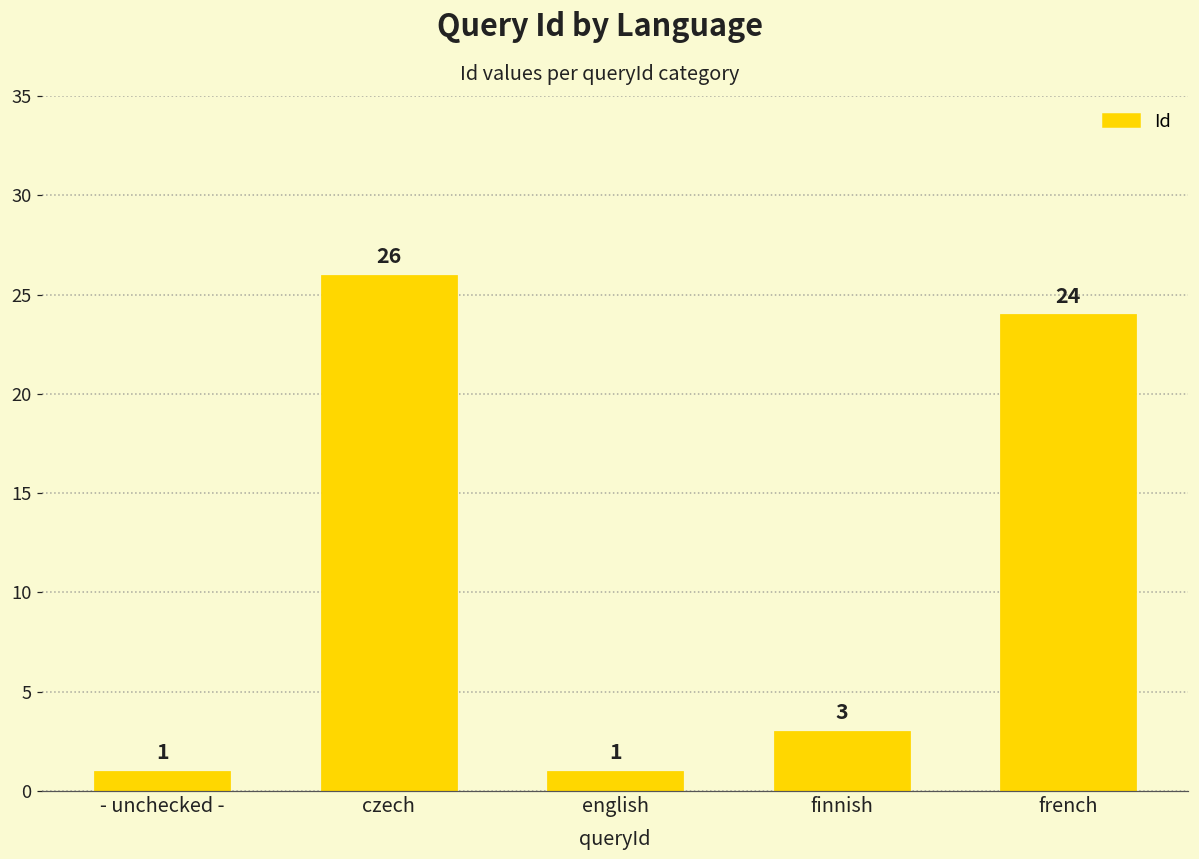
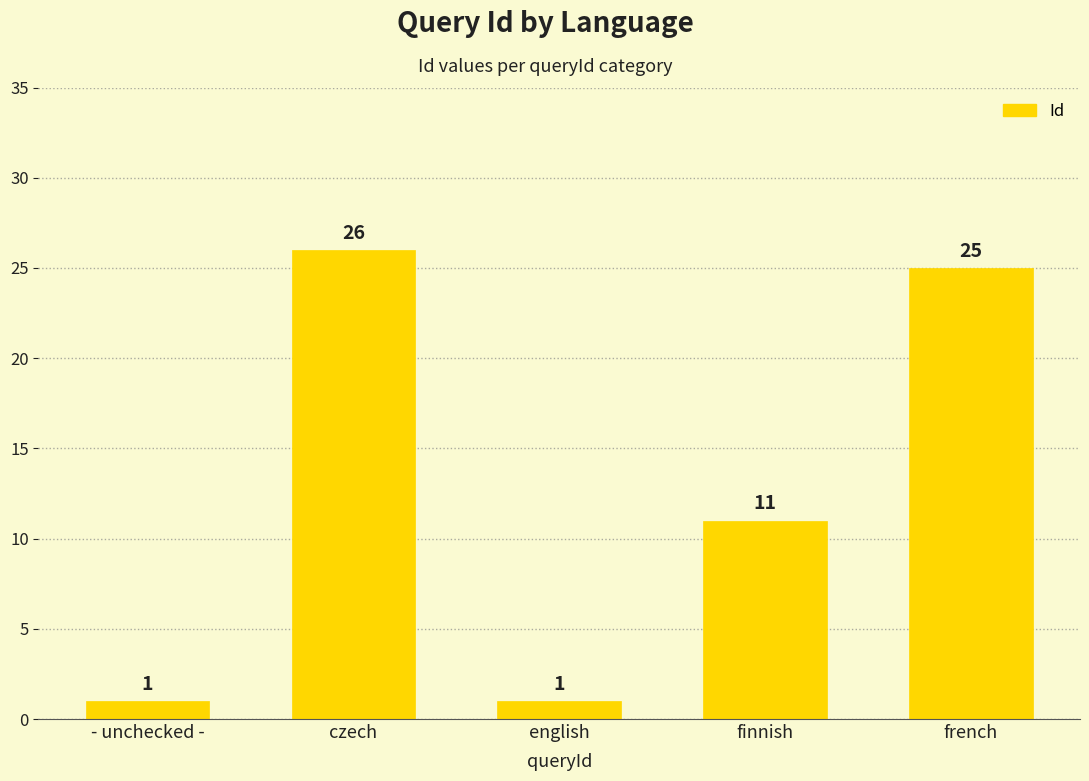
finnish: 3 -> 11
french: 24 -> 25
